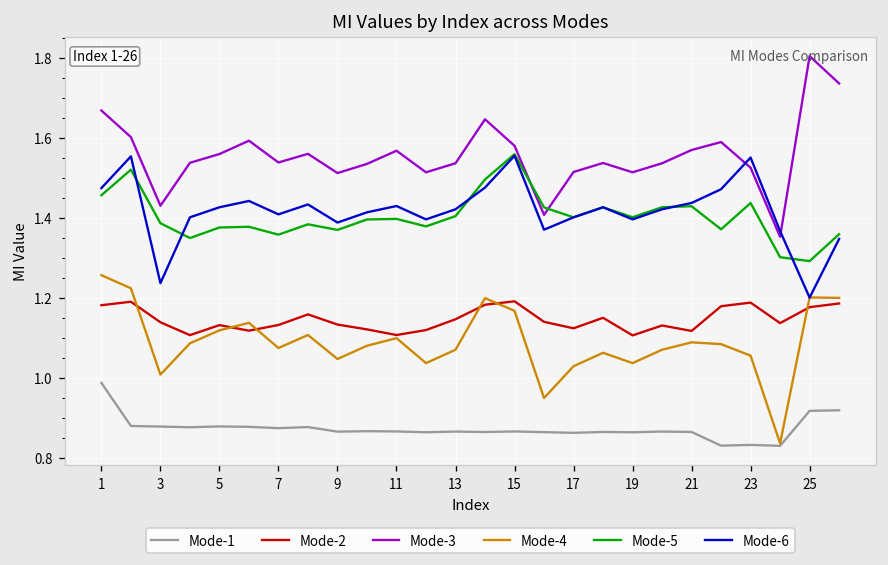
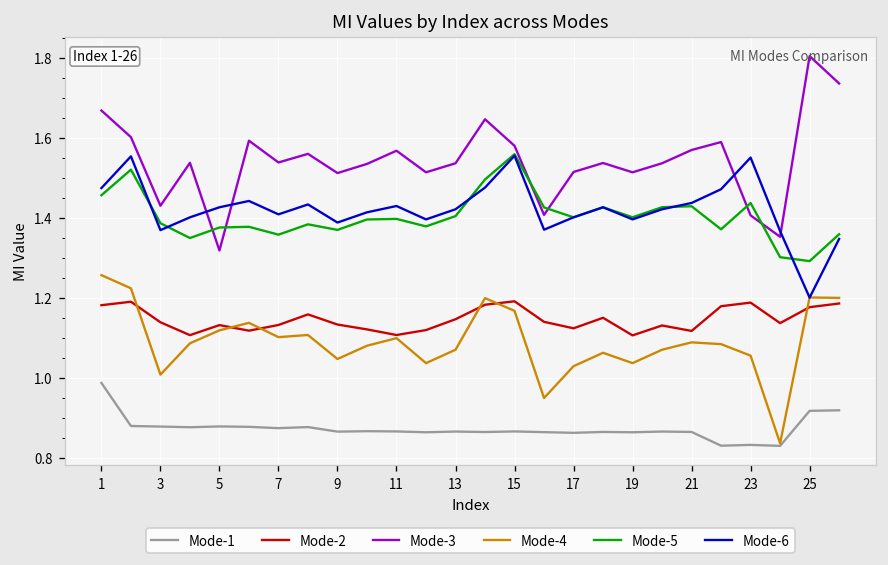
Mode-6, 3: 1.24 -> 1.37
Mode-3, 5: 1.56 -> 1.32
Mode-4, 7: 1.07 -> 1.10
Mode-3, 23: 1.53 -> 1.41
